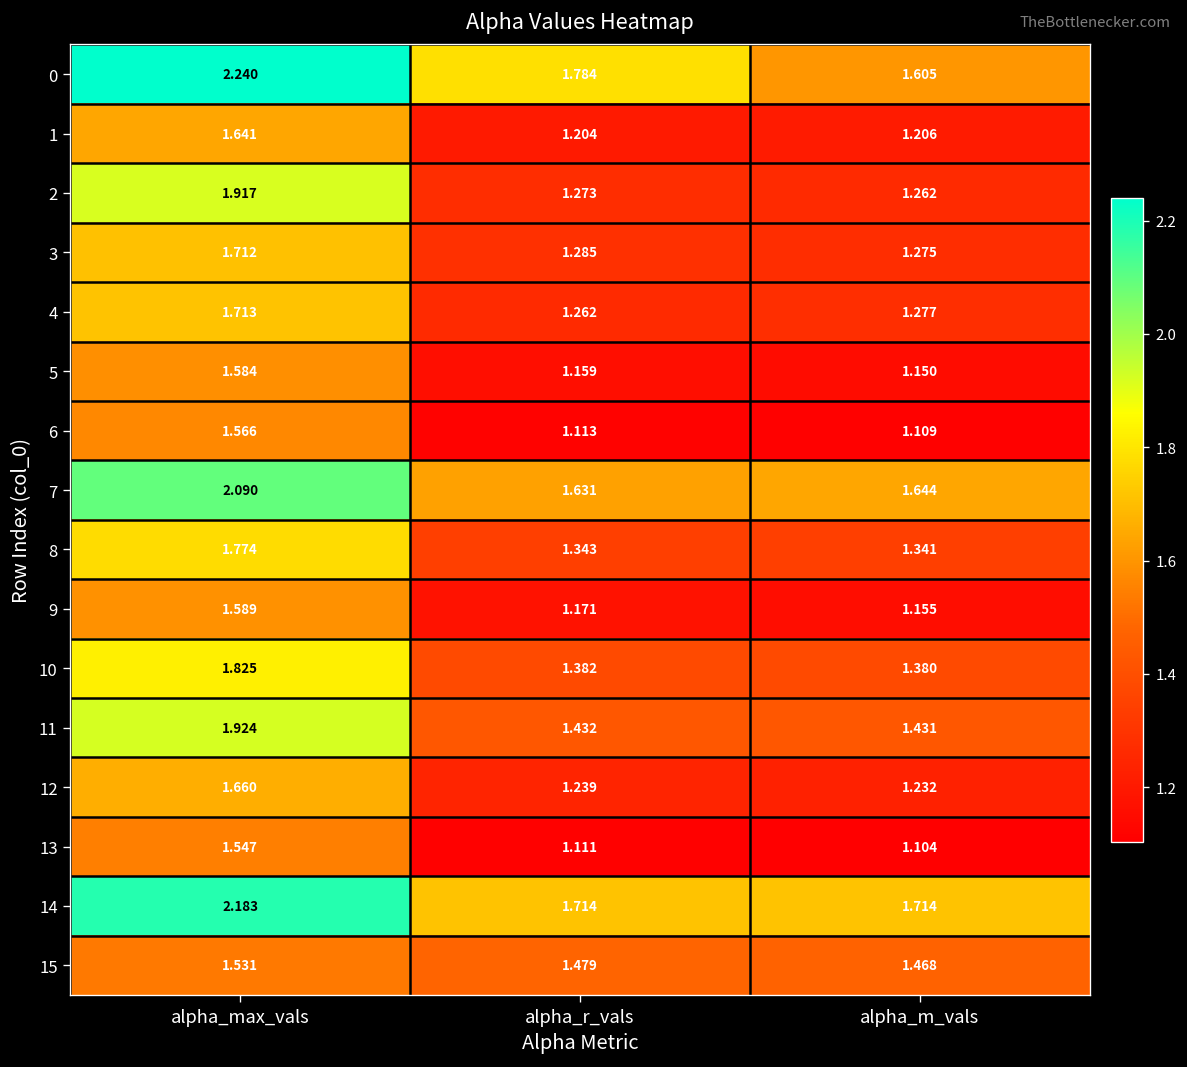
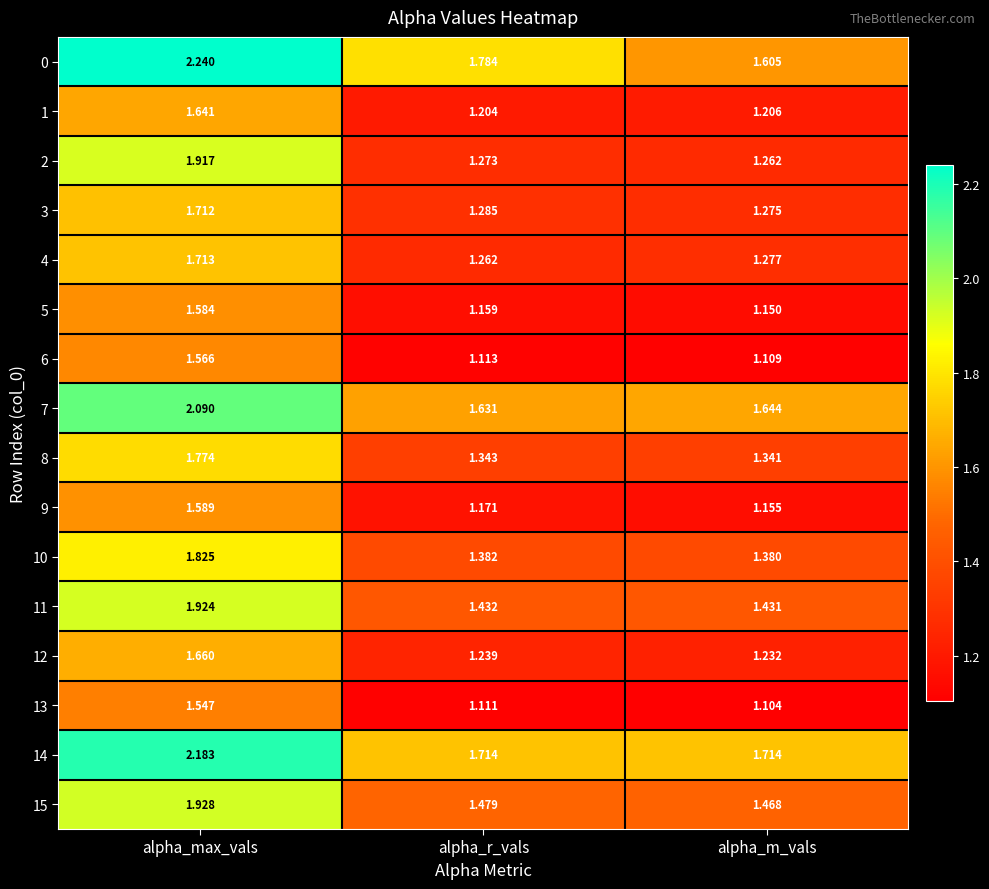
15, alpha_max_vals: 1.531 -> 1.928
